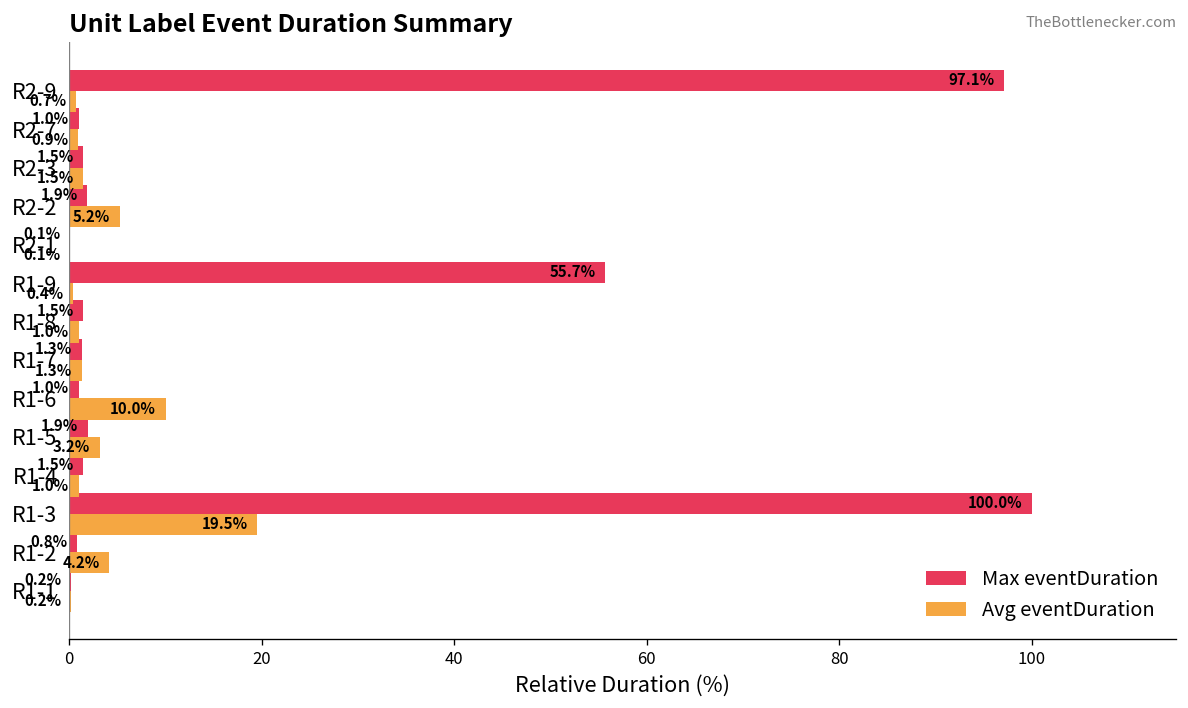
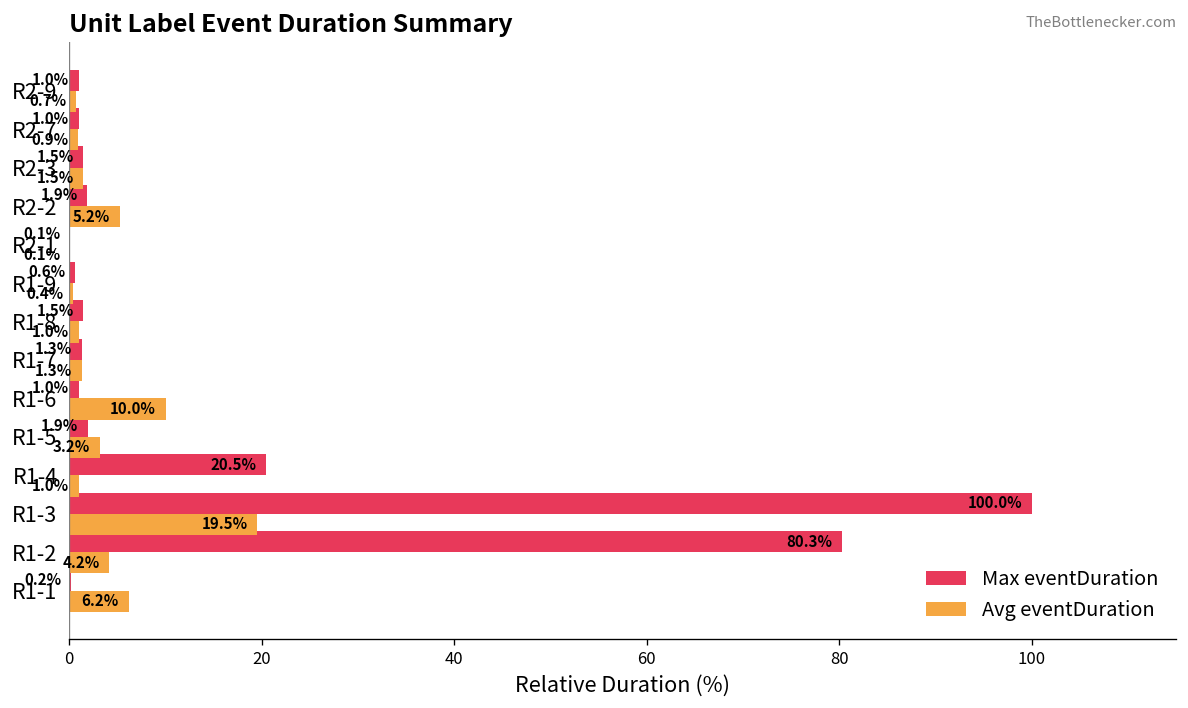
Max eventDuration, R2-9: 97.1% -> 1.0%
Max eventDuration, R1-9: 55.7% -> 0.6%
Max eventDuration, R1-4: 1.5% -> 20.5%
Max eventDuration, R1-2: 0.8% -> 80.3%
Avg eventDuration, R1-1: 0.2% -> 6.2%
